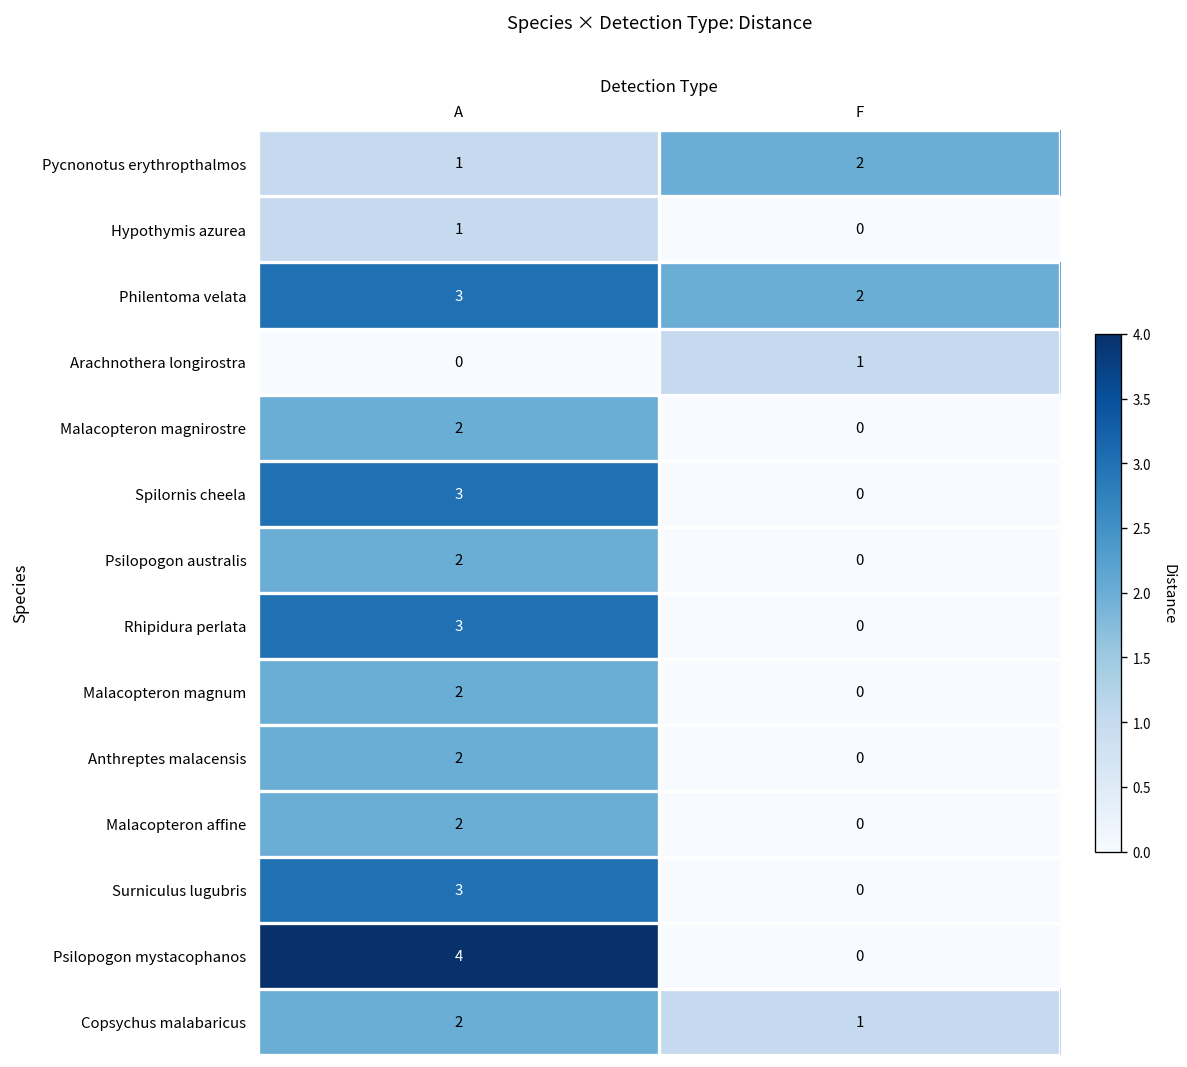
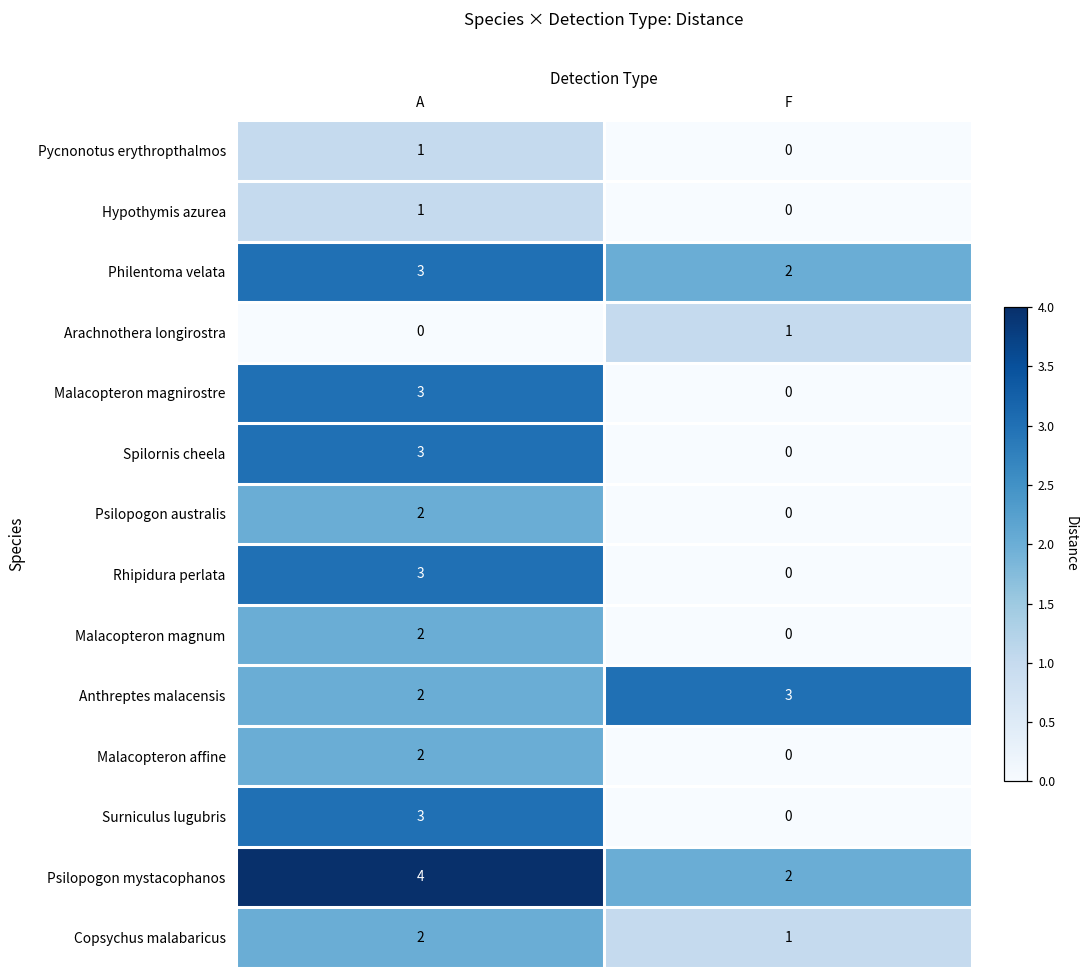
Pycnonotus erythropthalmos, F: 2 -> 0
Malacopteron magnirostre, A: 2 -> 3
Anthreptes malacensis, F: 0 -> 3
Psilopogon mystacophanos, F: 0 -> 2
